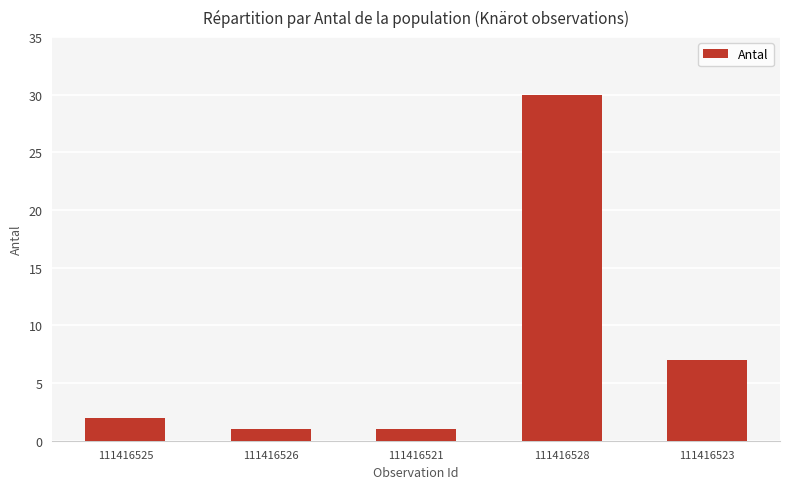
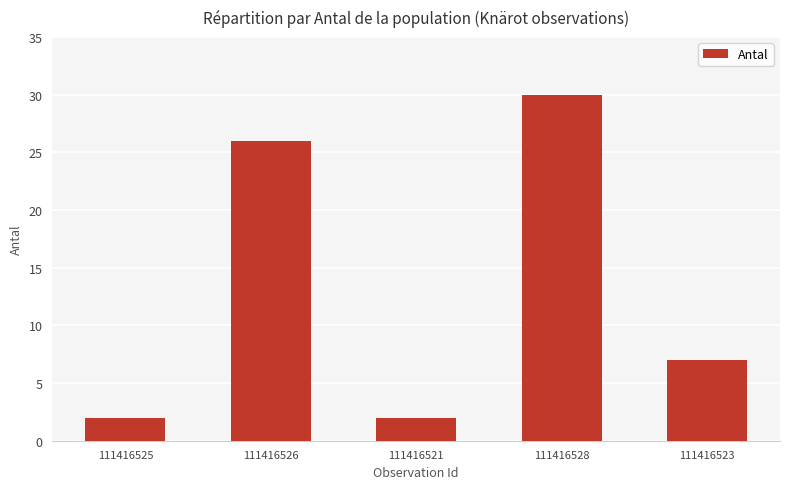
111416526: 1 -> 26
111416521: 1 -> 2
